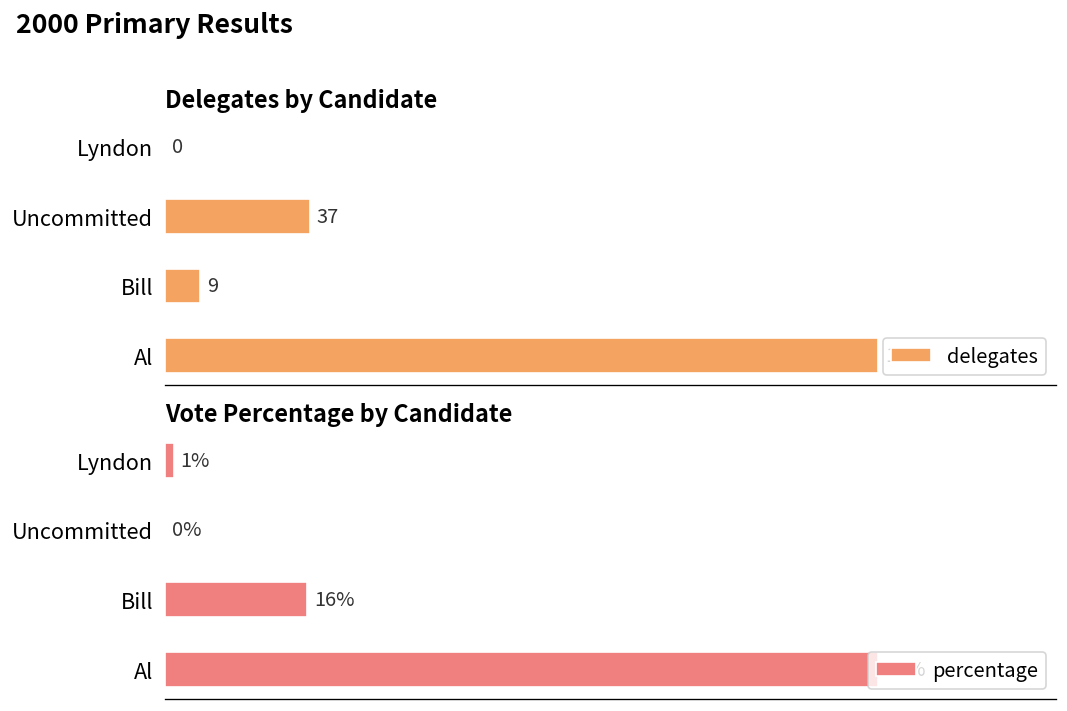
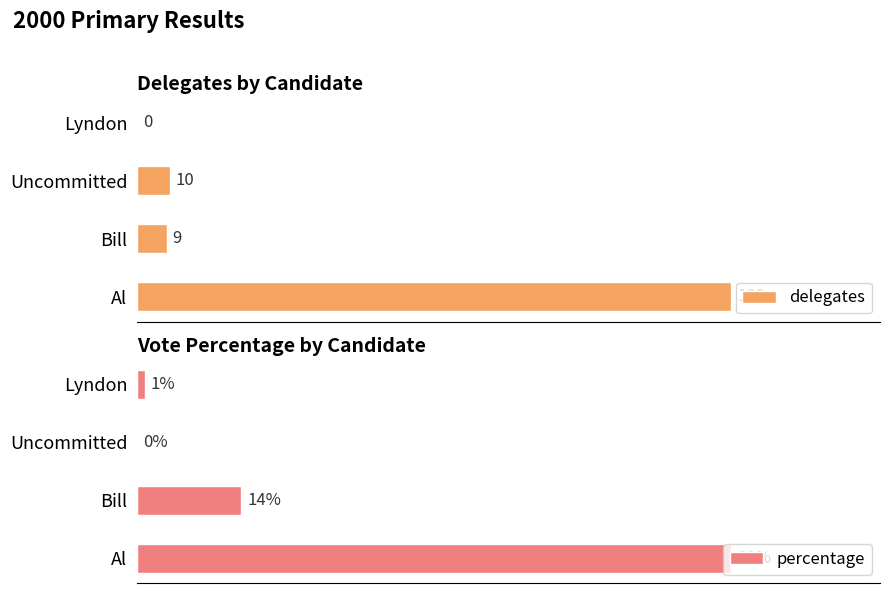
Delegates by Candidate, Uncommitted: 37 -> 10
Vote Percentage by Candidate, Bill: 16% -> 14%
